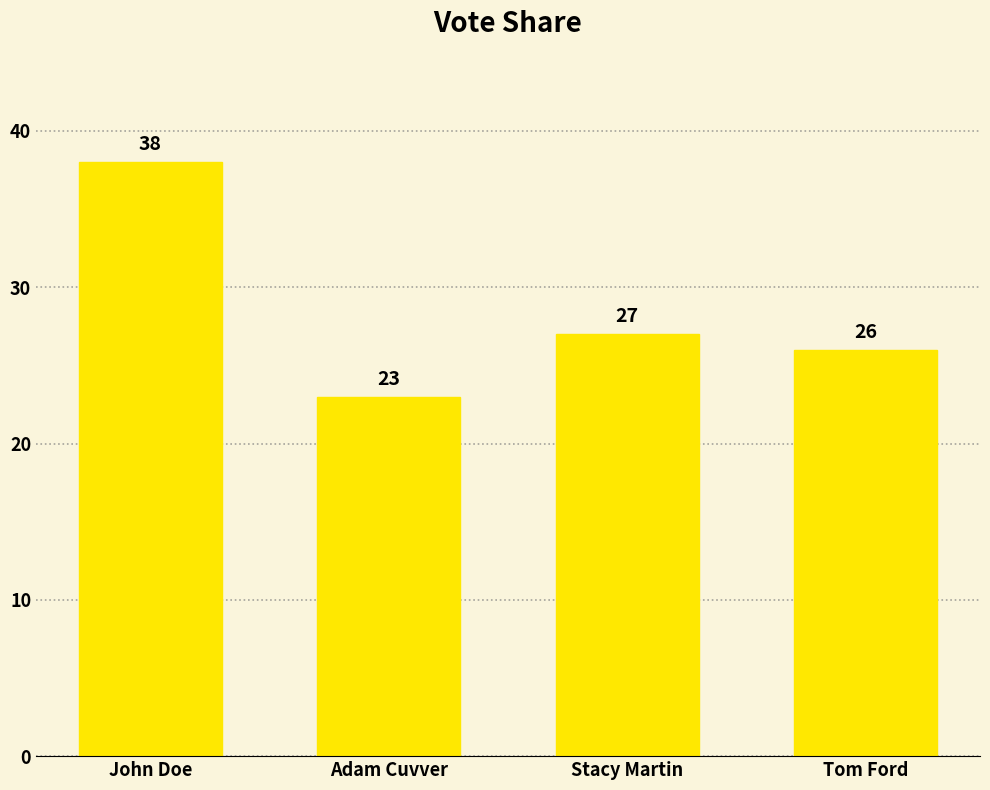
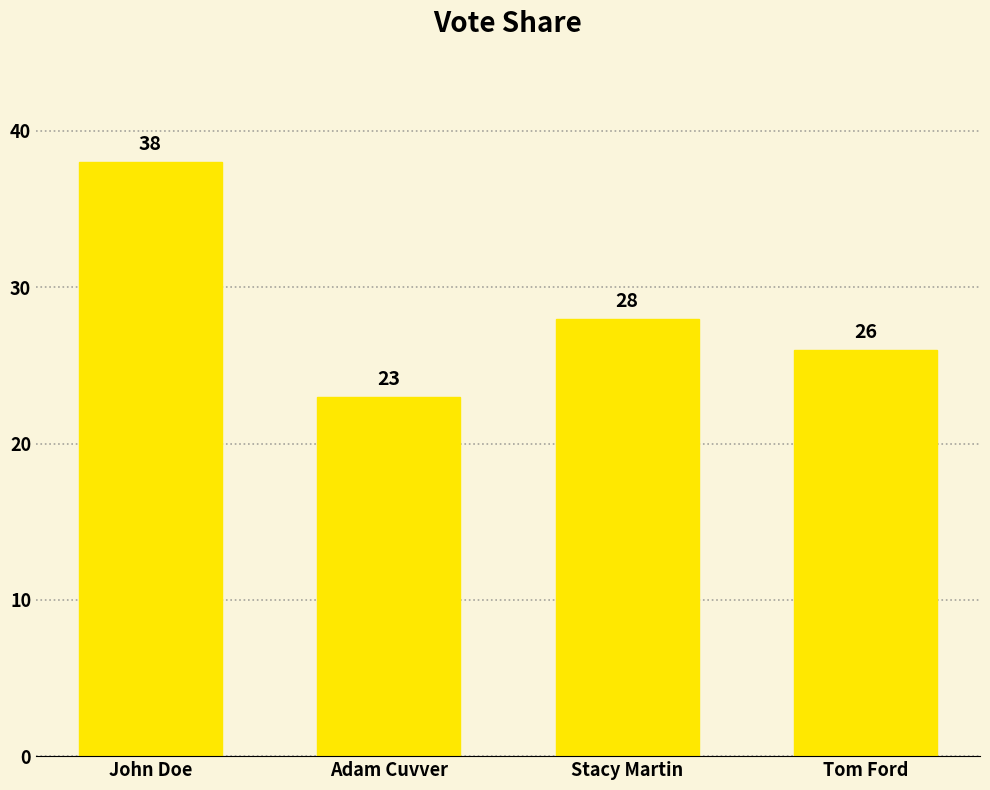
Stacy Martin: 27 -> 28
